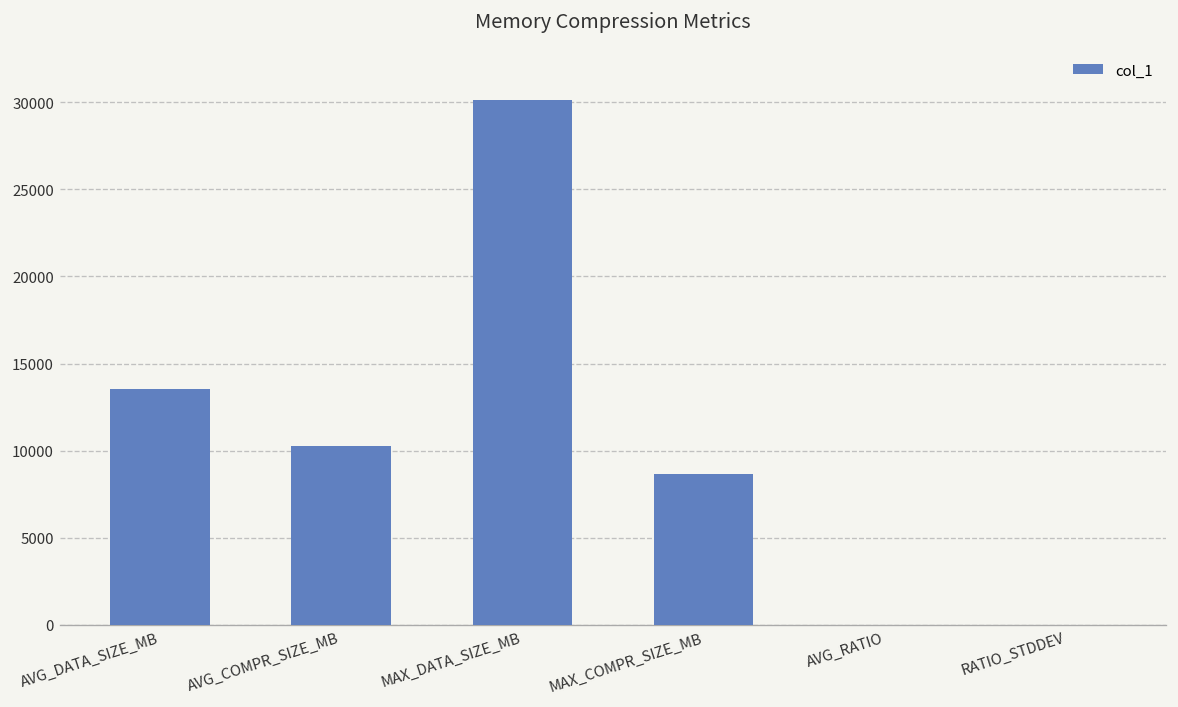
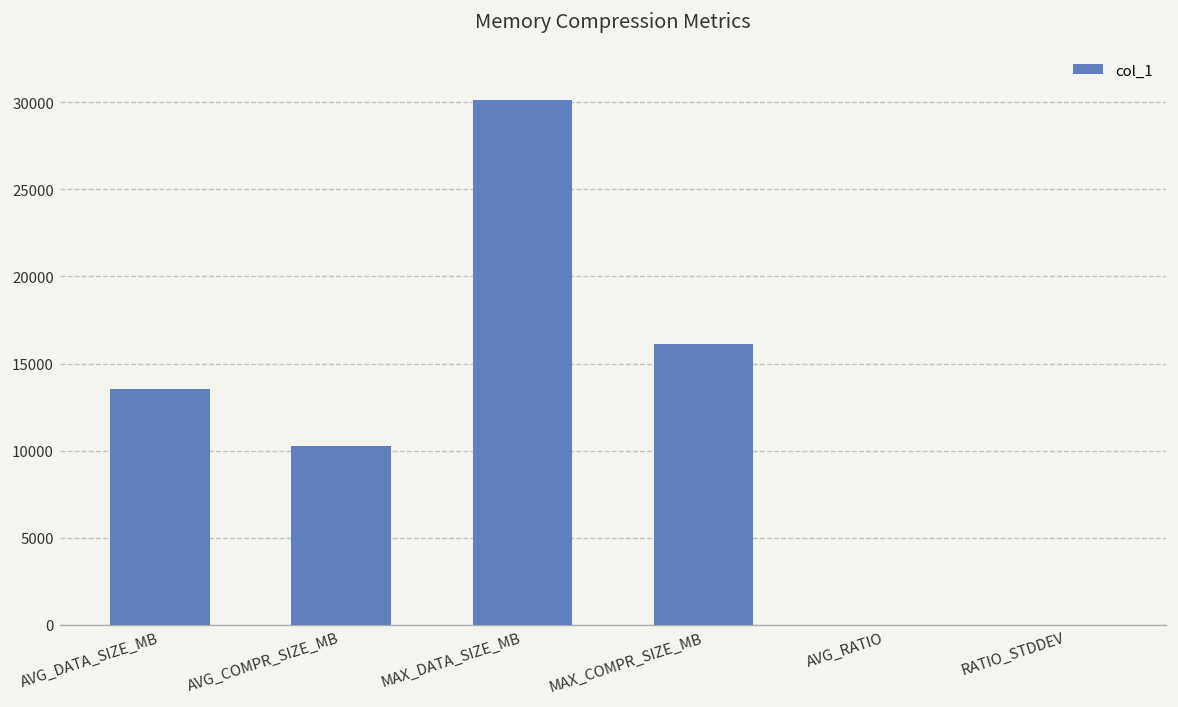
MAX_COMPR_SIZE_MB: 8700 -> 16100
